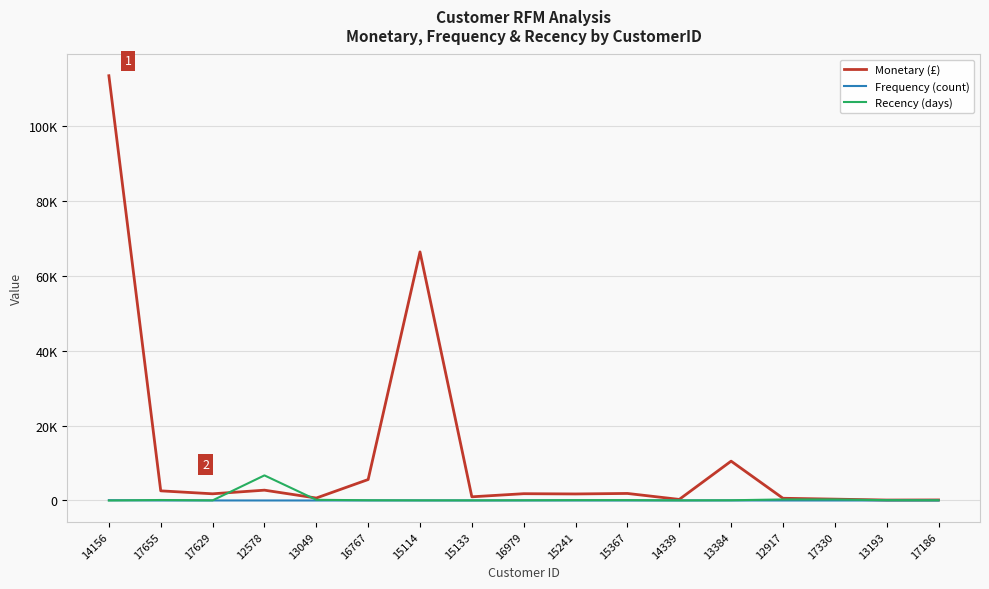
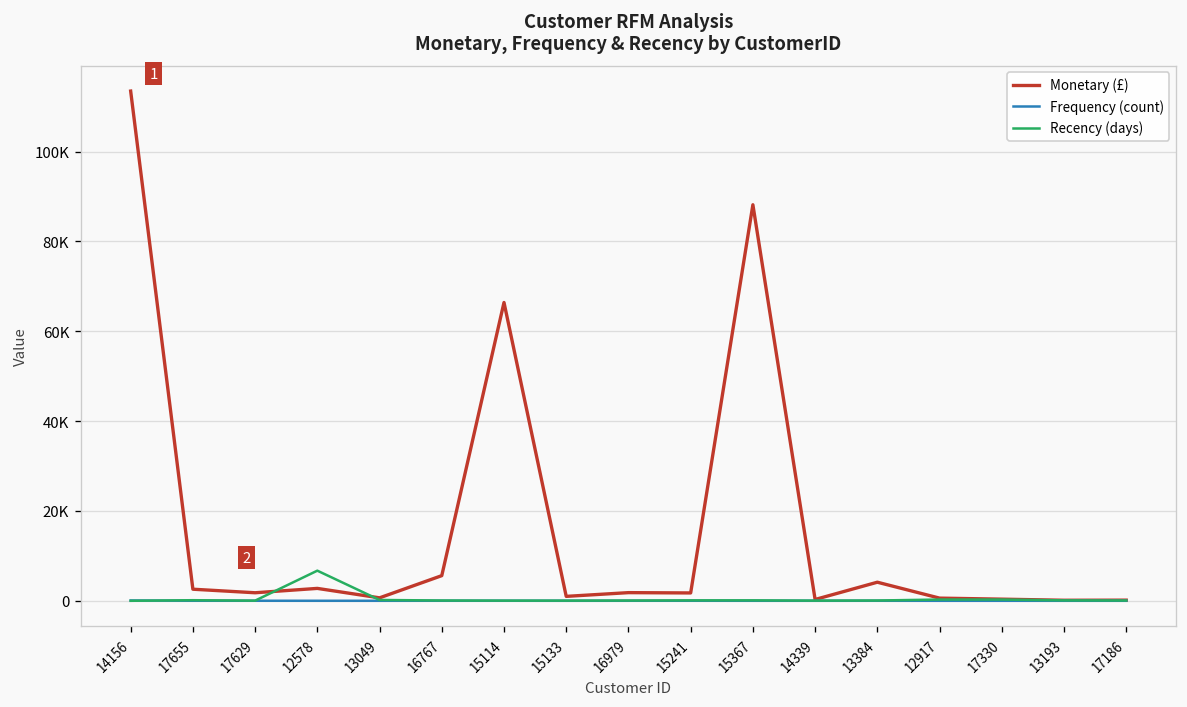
Monetary (£), 15367: 2000 -> 88000
Monetary (£), 13384: 11000 -> 4000
